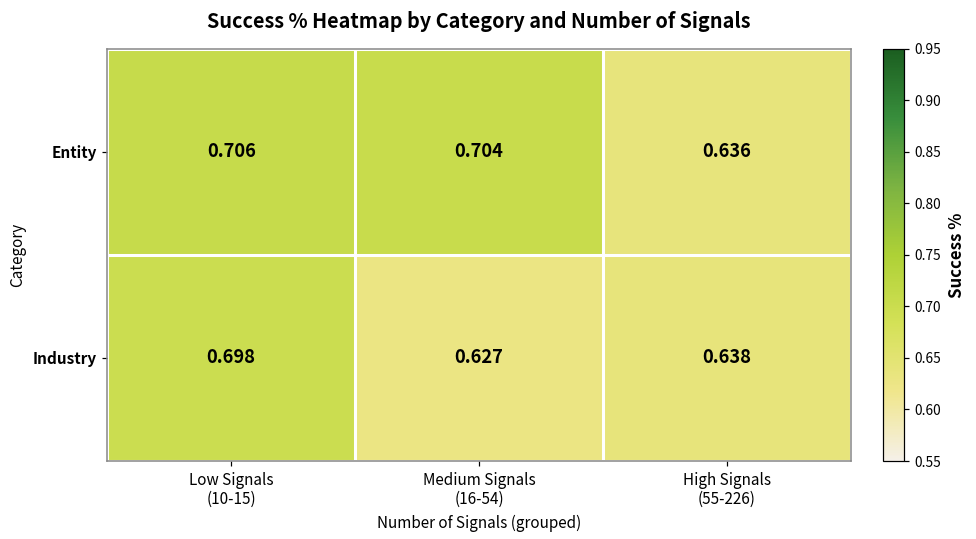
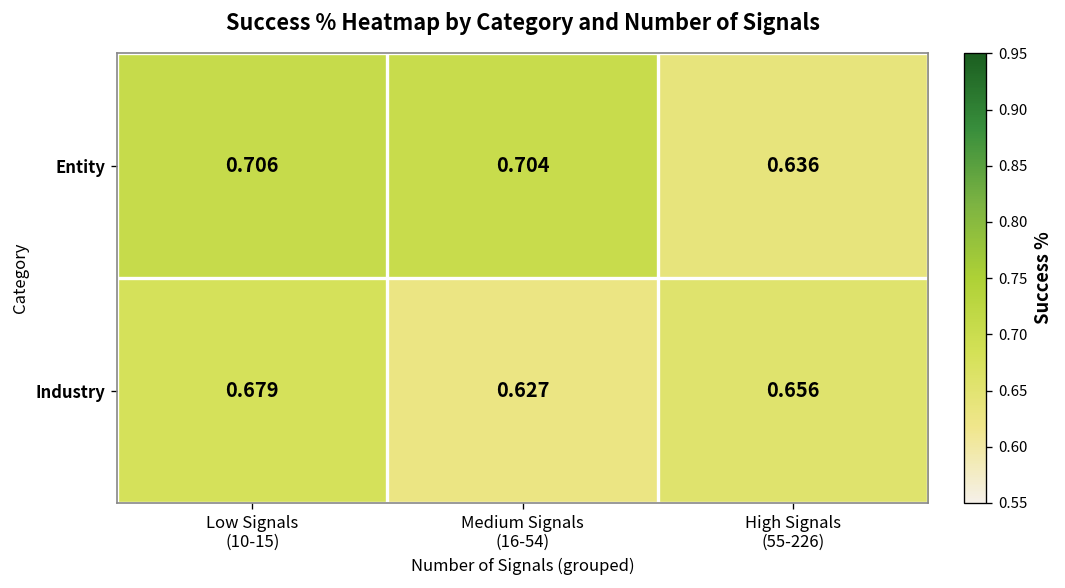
Industry, Low Signals (10-15): 0.698 -> 0.679
Industry, High Signals (55-226): 0.638 -> 0.656
